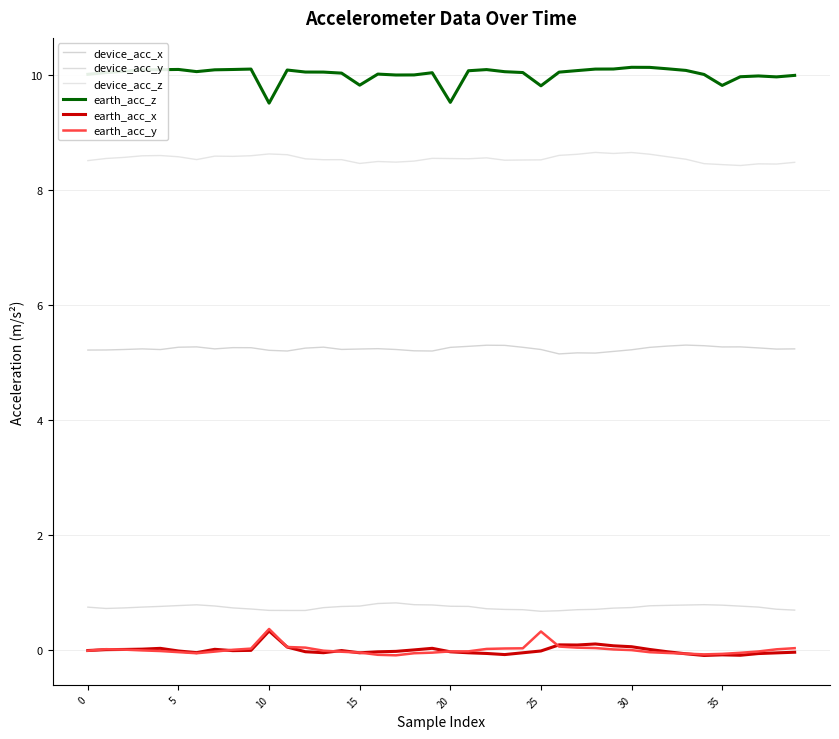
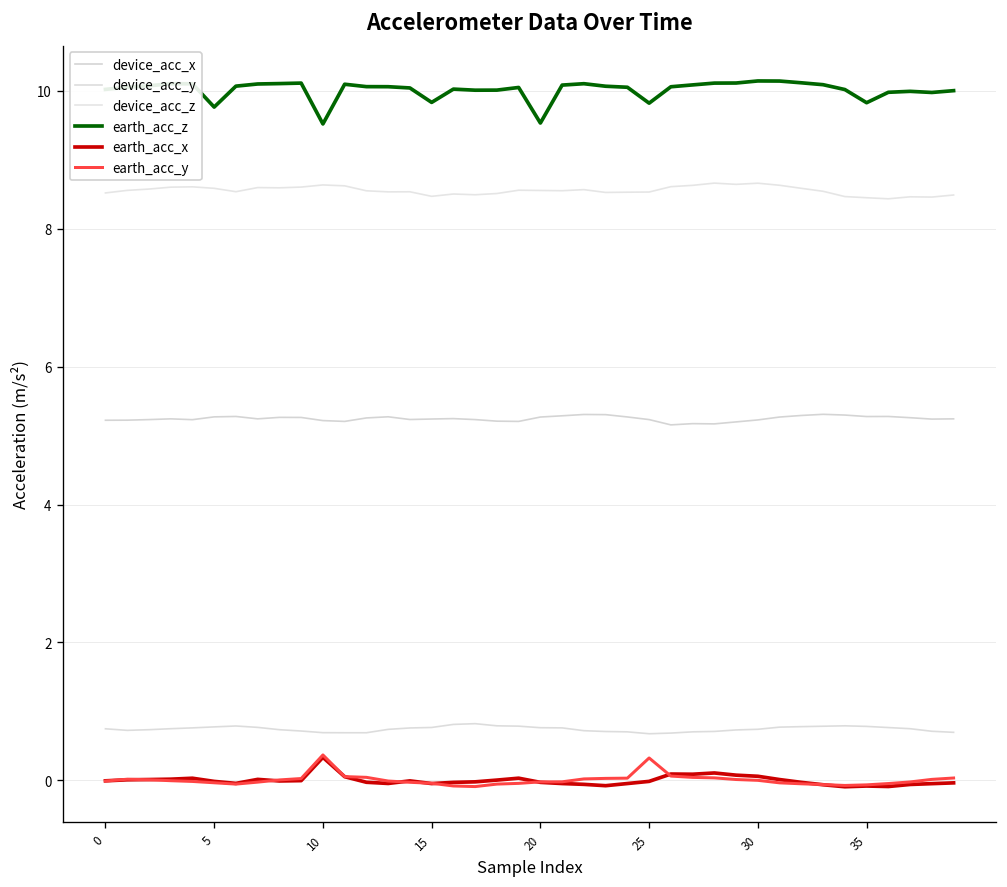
earth_acc_z, 5: 10.1 -> 9.8
